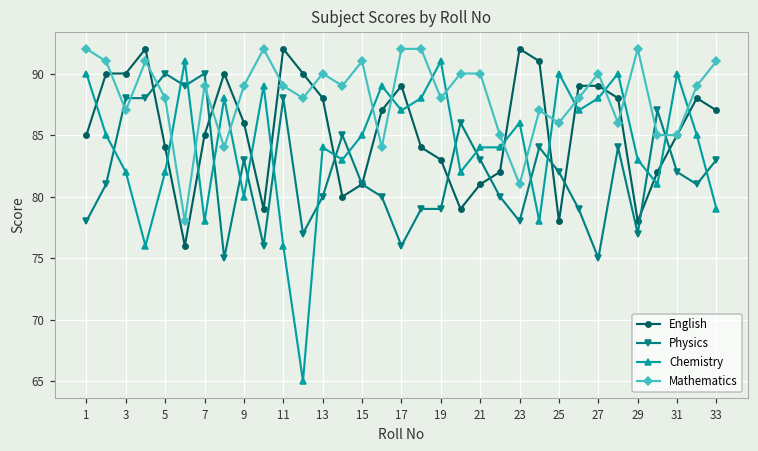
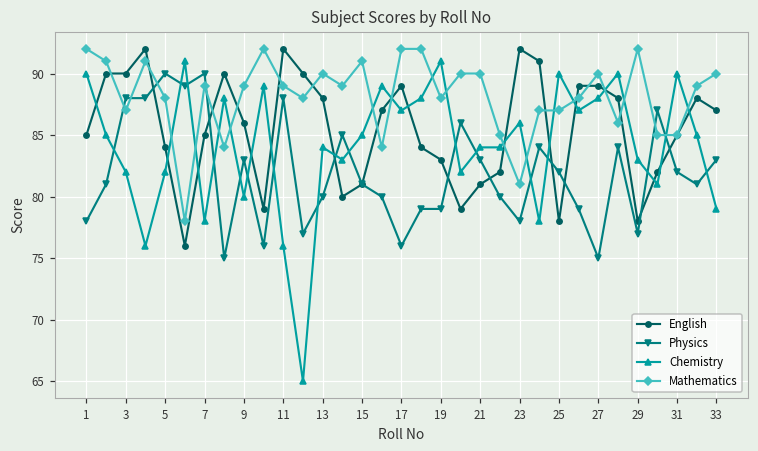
Mathematics, 25: 86 -> 87
Mathematics, 33: 91 -> 90
